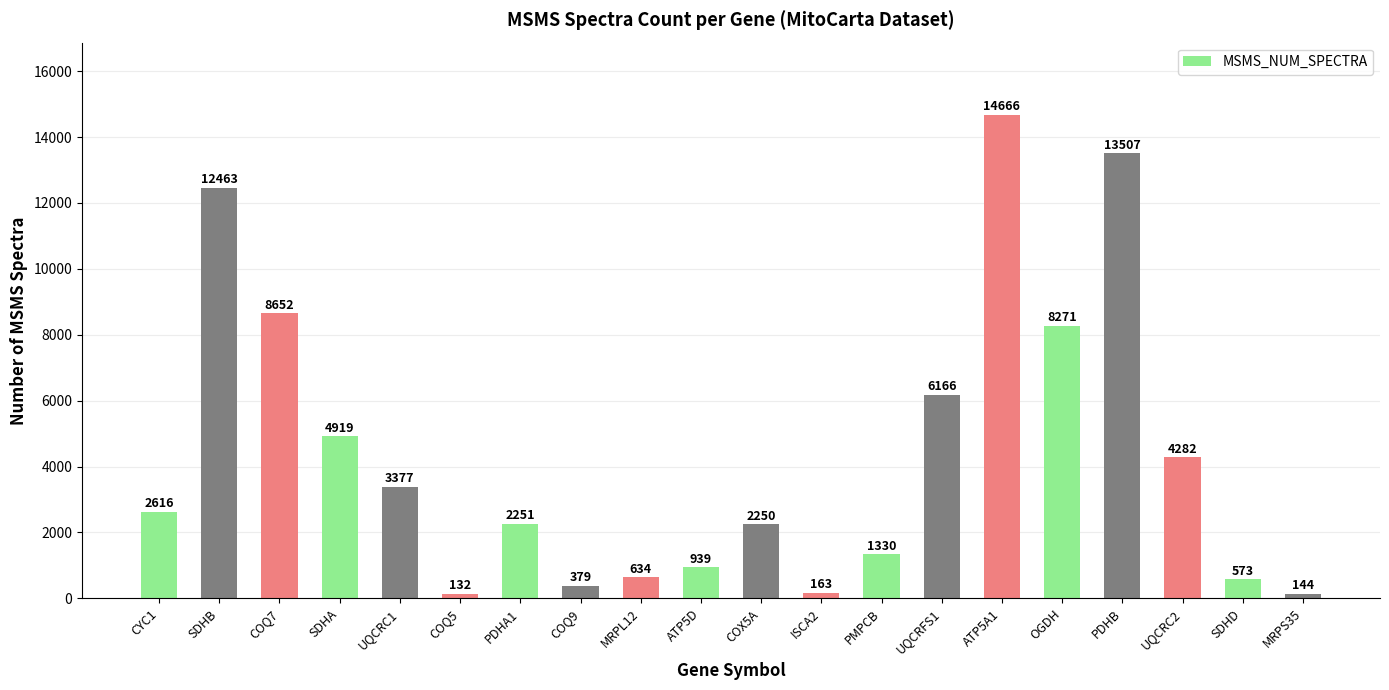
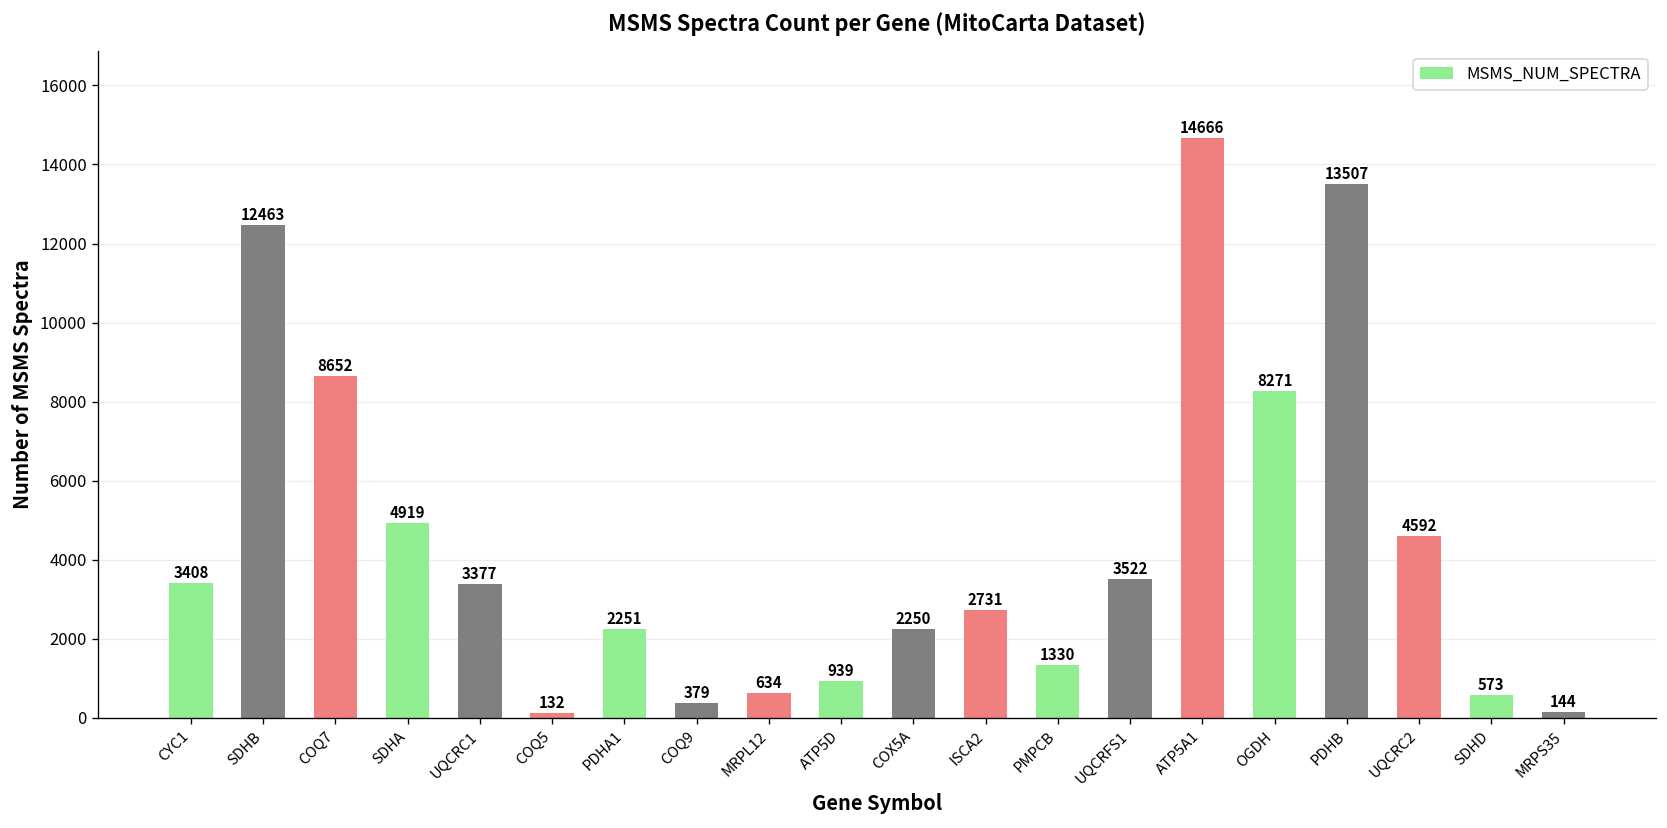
CYC1: 2616 -> 3408
ISCA2: 163 -> 2731
UQCRFS1: 6166 -> 3522
UQCRC2: 4282 -> 4592
